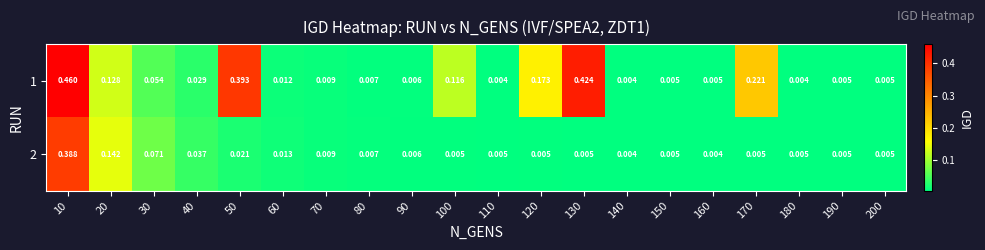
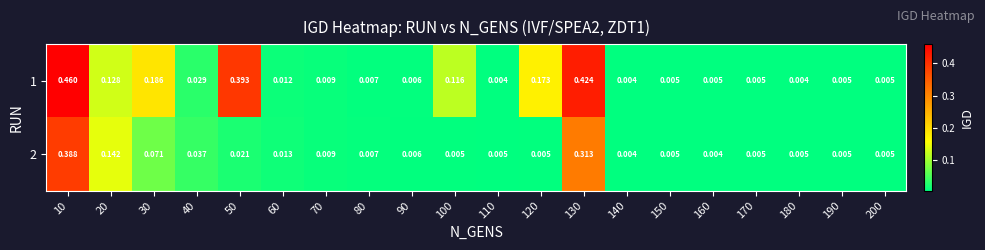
1, 30: 0.054 -> 0.186
1, 170: 0.221 -> 0.005
2, 130: 0.005 -> 0.313
